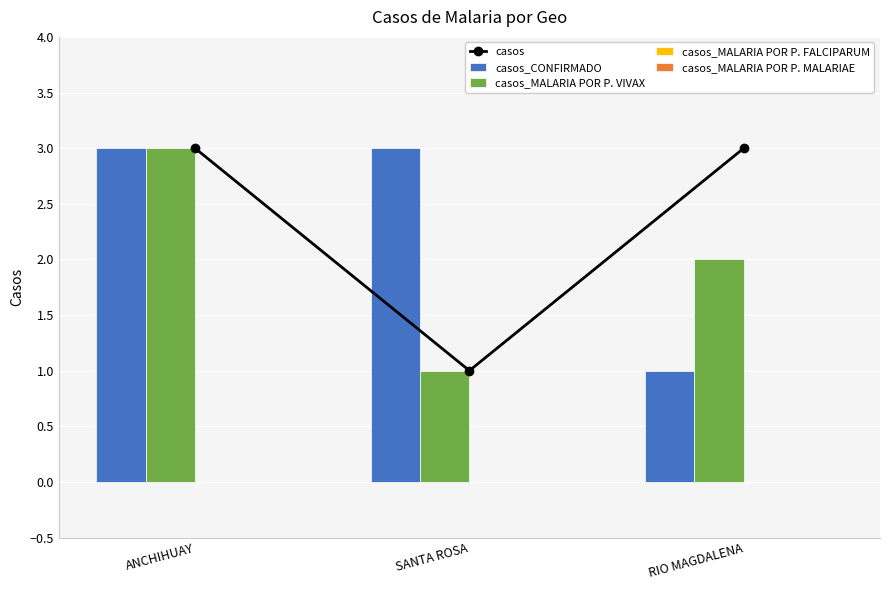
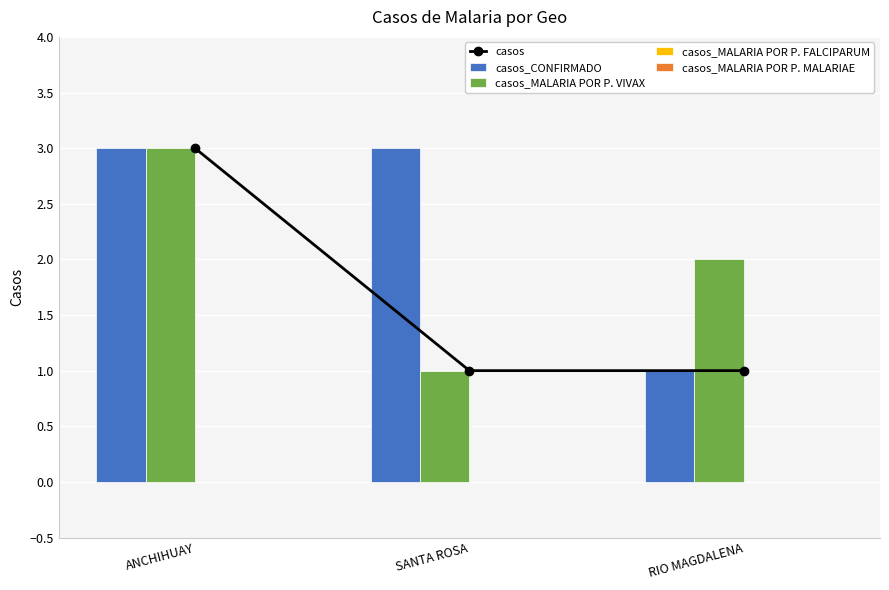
casos, RIO MAGDALENA: 3 -> 1
